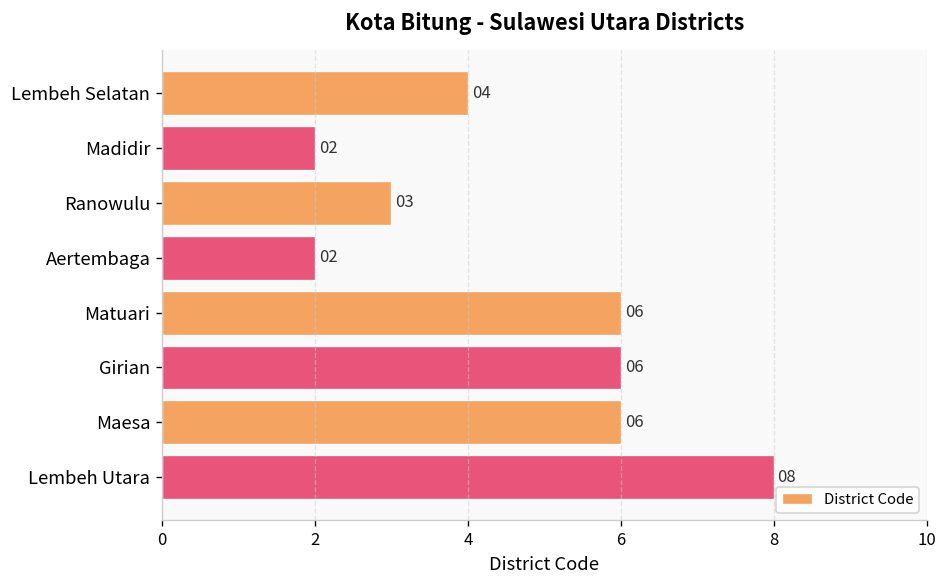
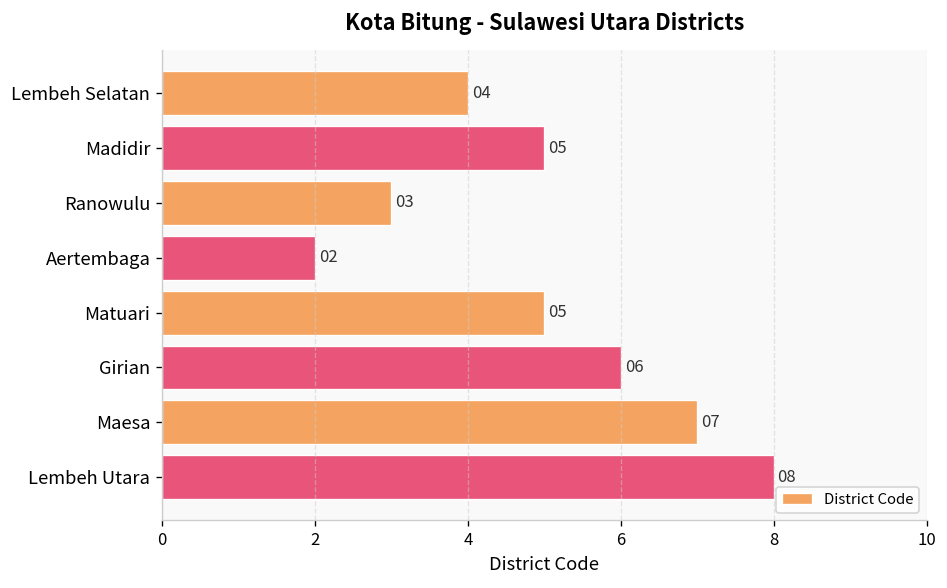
Madidir: 02 -> 05
Matuari: 06 -> 05
Maesa: 06 -> 07
